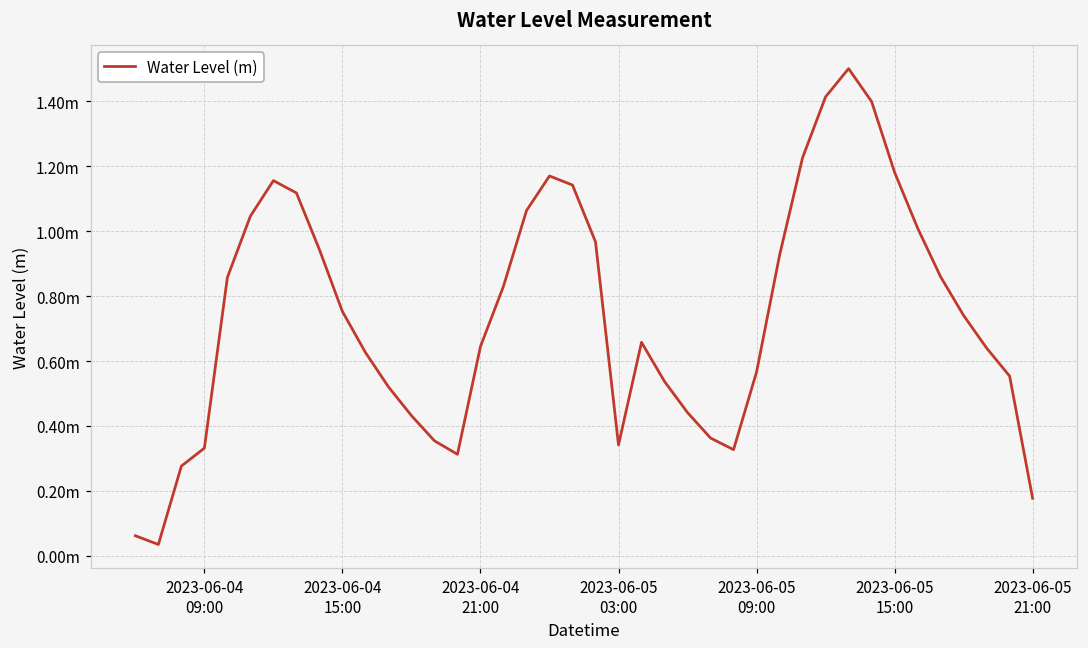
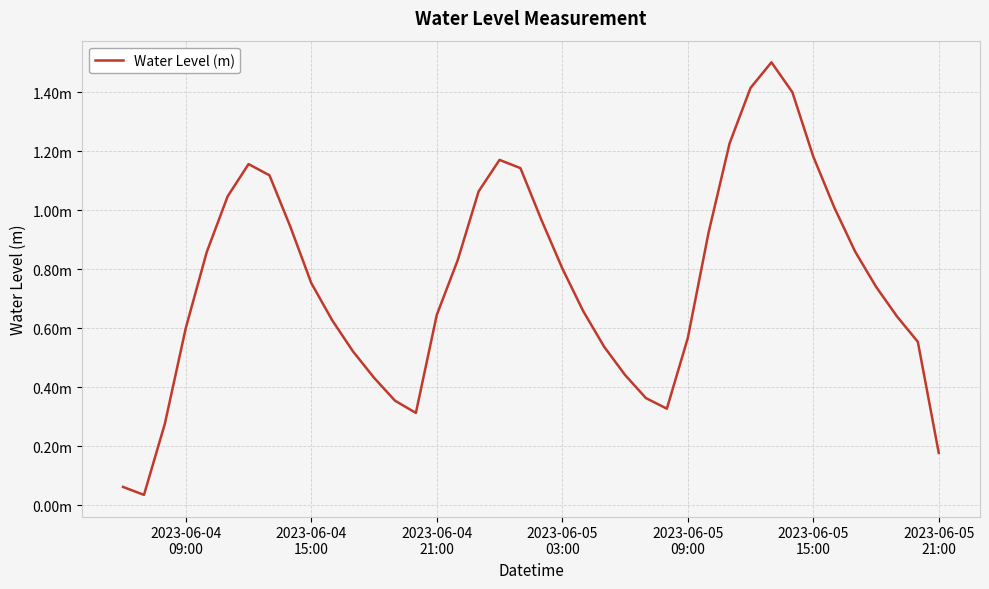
2023-06-04 09:00: 0.33m -> 0.60m
2023-06-05 03:00: 0.34m -> 0.80m
